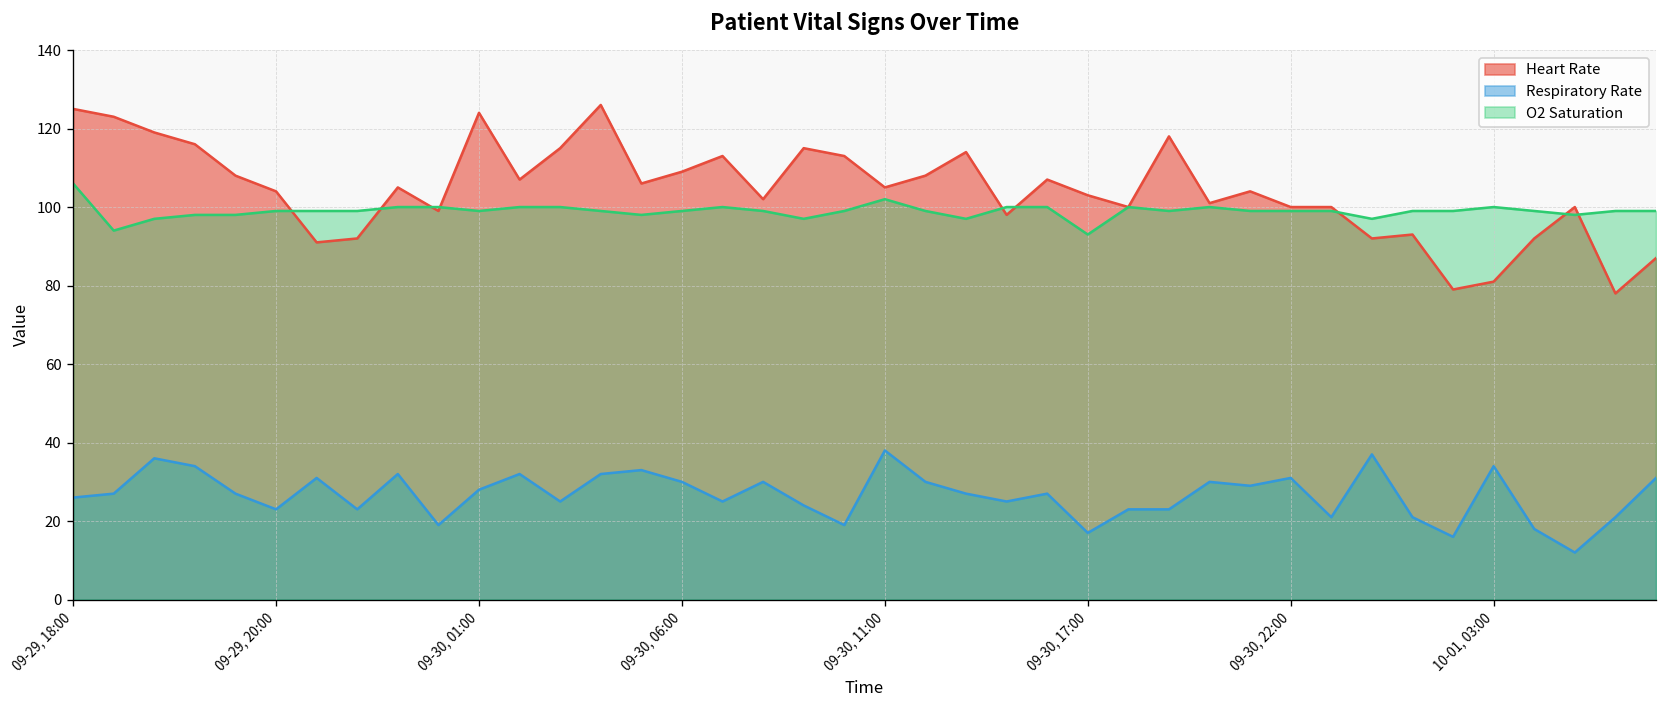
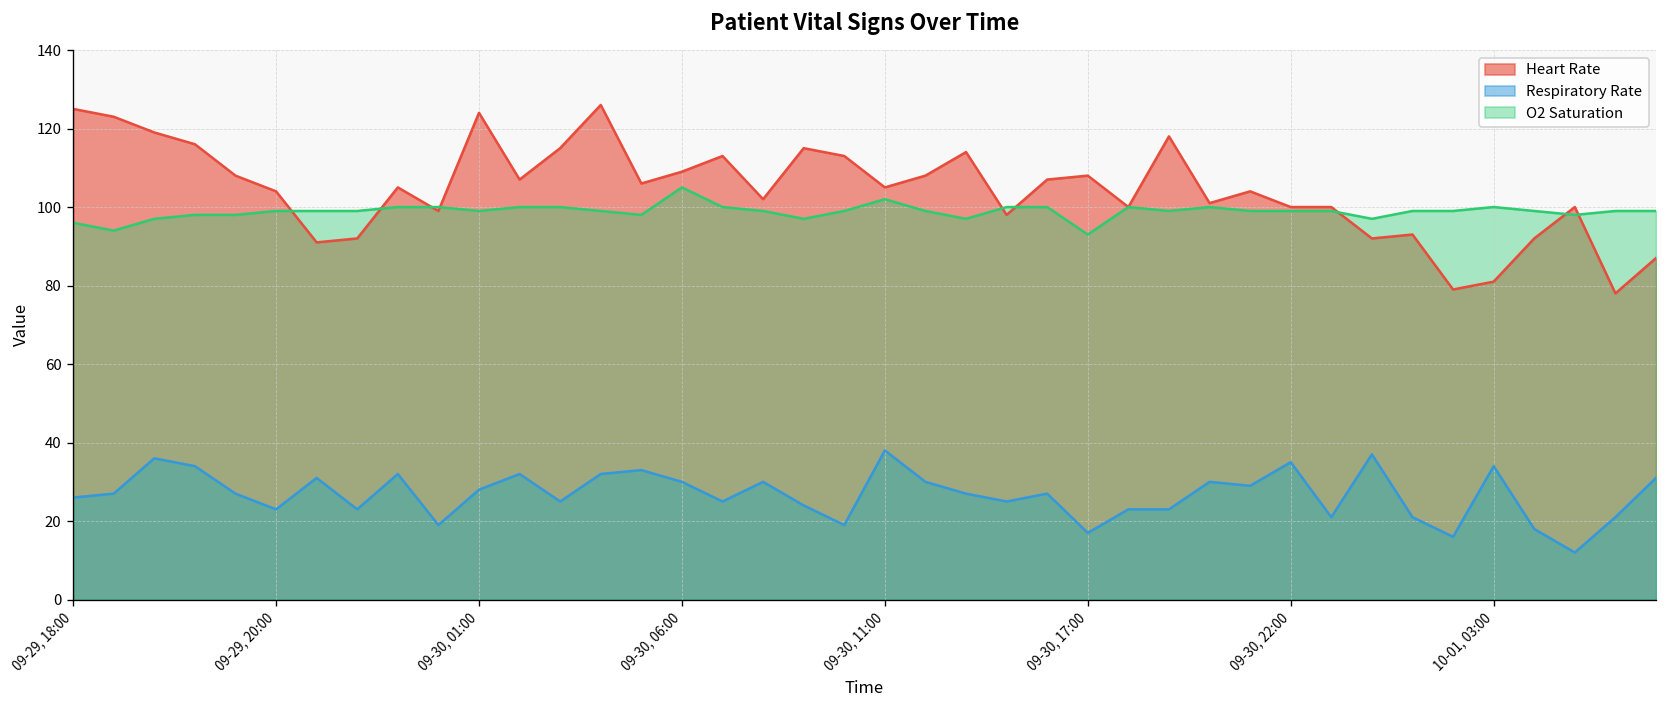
O2 Saturation, 09-29, 18:00: 106 -> 96
O2 Saturation, 09-30, 06:00: 99 -> 105
Heart Rate, 09-30, 17:00: 103 -> 108
Respiratory Rate, 09-30, 22:00: 31 -> 35
